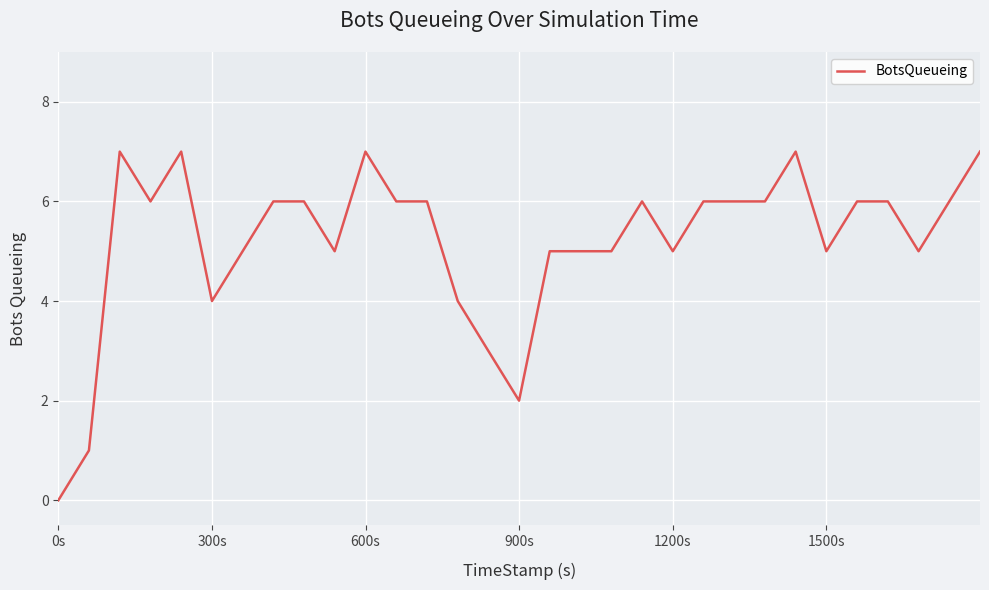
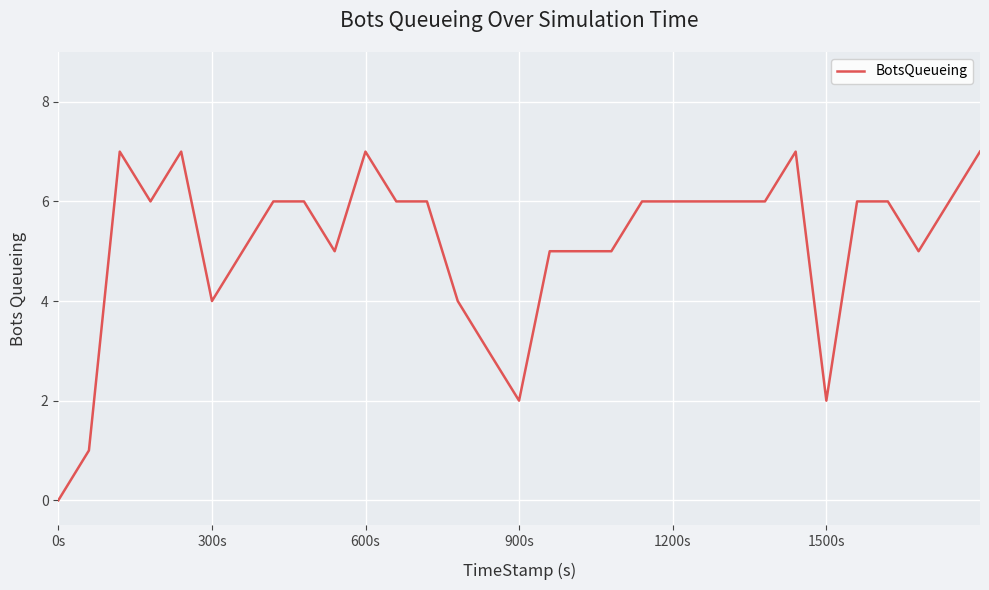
1200s: 5 -> 6
1500s: 5 -> 2
